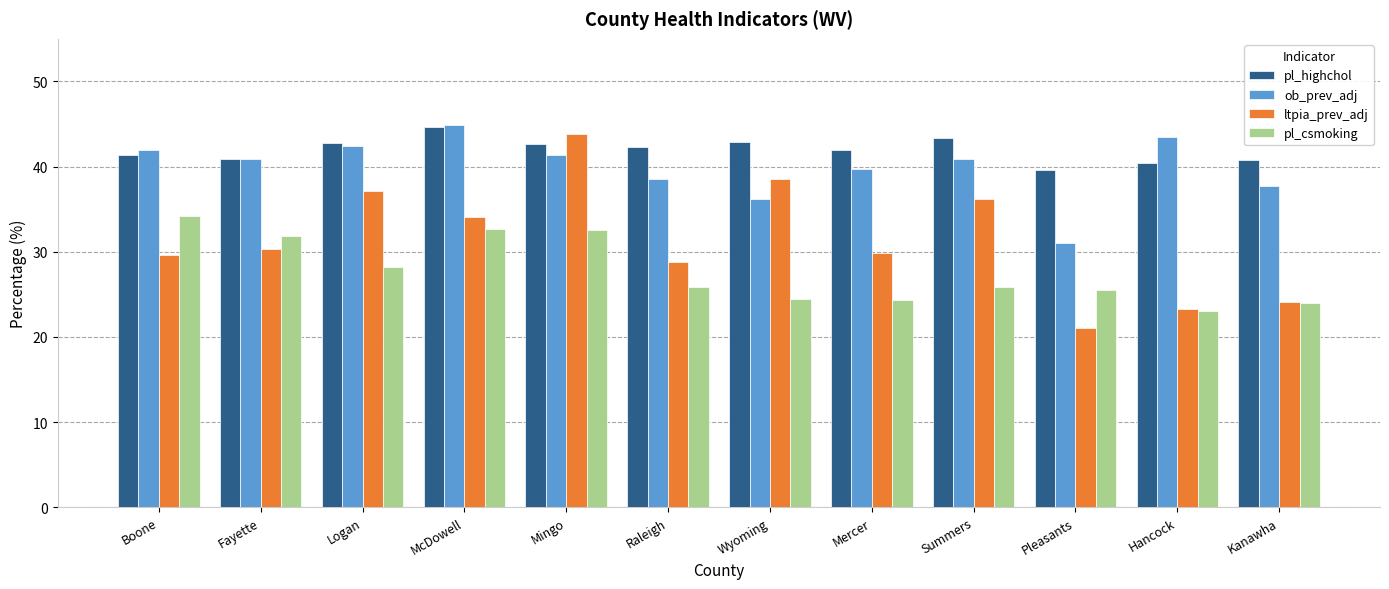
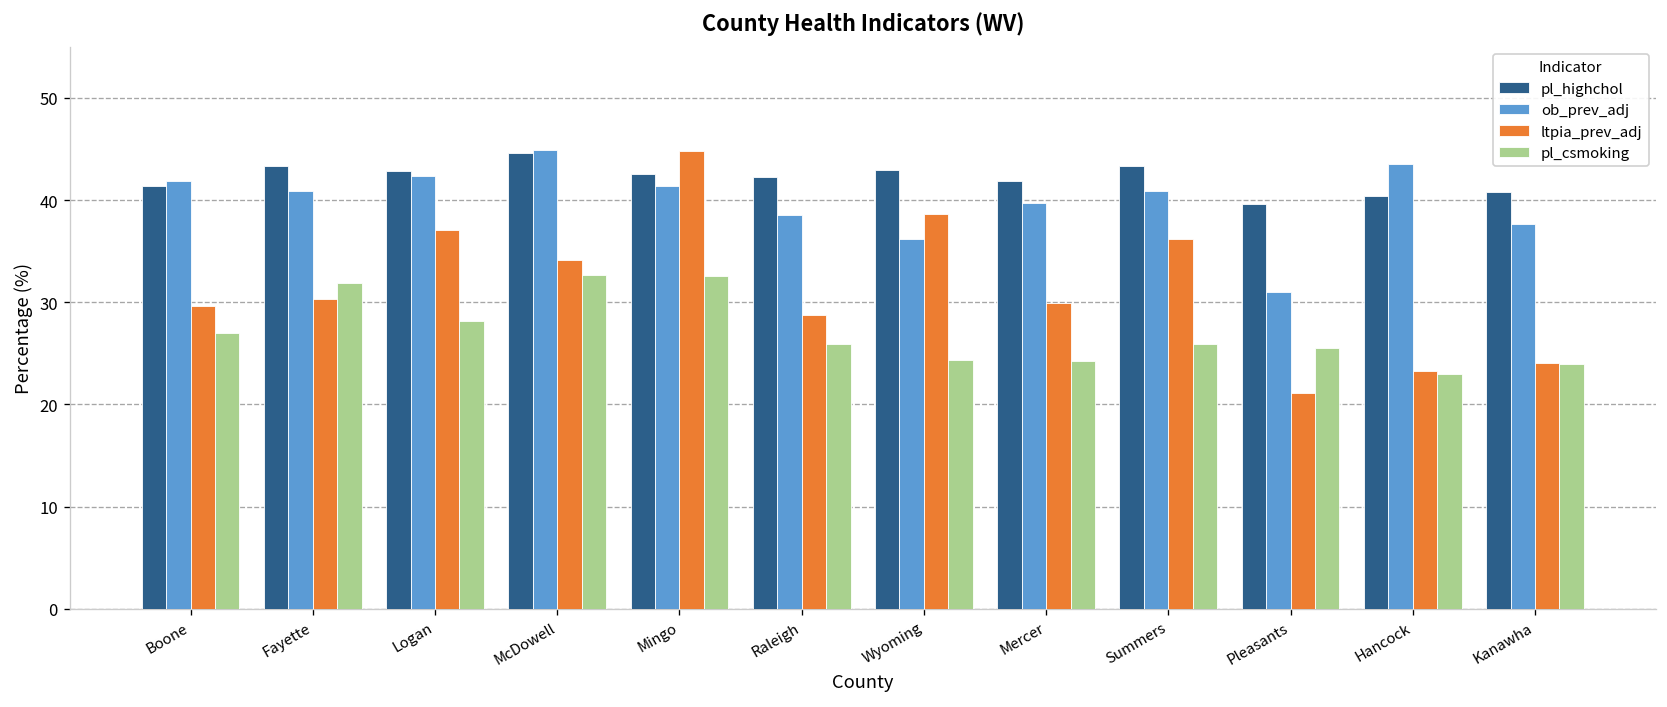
pl_csmoking, Boone: 34 -> 27
pl_highchol, Fayette: 41 -> 43
ltpia_prev_adj, Mingo: 44 -> 45
